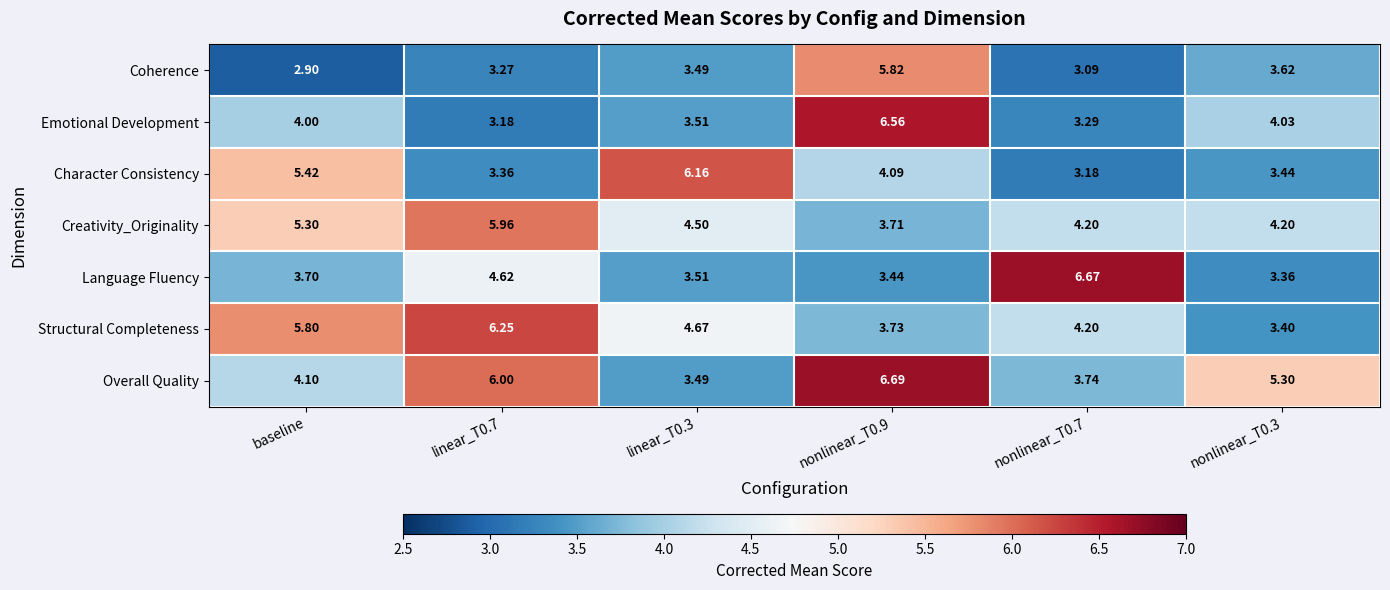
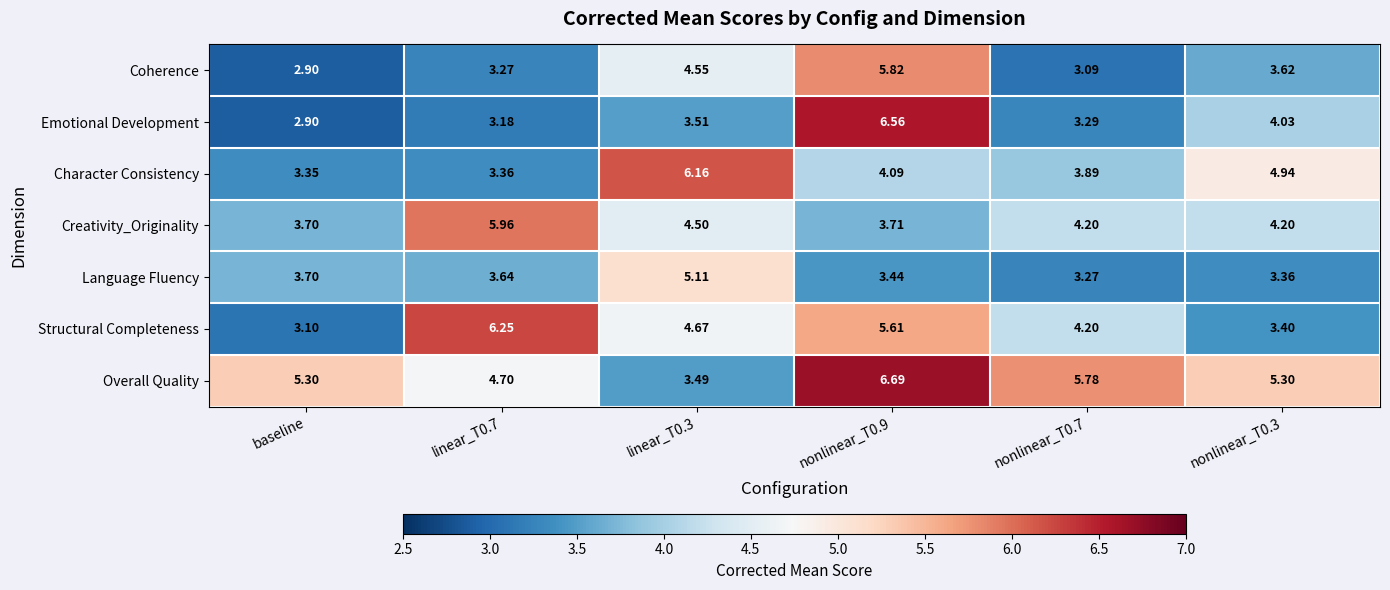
Coherence, linear_T0.3: 3.49 -> 4.55
Emotional Development, baseline: 4.00 -> 2.90
Character Consistency, baseline: 5.42 -> 3.35
Character Consistency, nonlinear_T0.7: 3.18 -> 3.89
Character Consistency, nonlinear_T0.3: 3.44 -> 4.94
Creativity_Originality, baseline: 5.30 -> 3.70
Language Fluency, linear_T0.7: 4.62 -> 3.64
Language Fluency, linear_T0.3: 3.51 -> 5.11
Language Fluency, nonlinear_T0.7: 6.67 -> 3.27
Structural Completeness, baseline: 5.80 -> 3.10
Structural Completeness, nonlinear_T0.9: 3.73 -> 5.61
Overall Quality, baseline: 4.10 -> 5.30
Overall Quality, linear_T0.7: 6.00 -> 4.70
Overall Quality, nonlinear_T0.7: 3.74 -> 5.78
